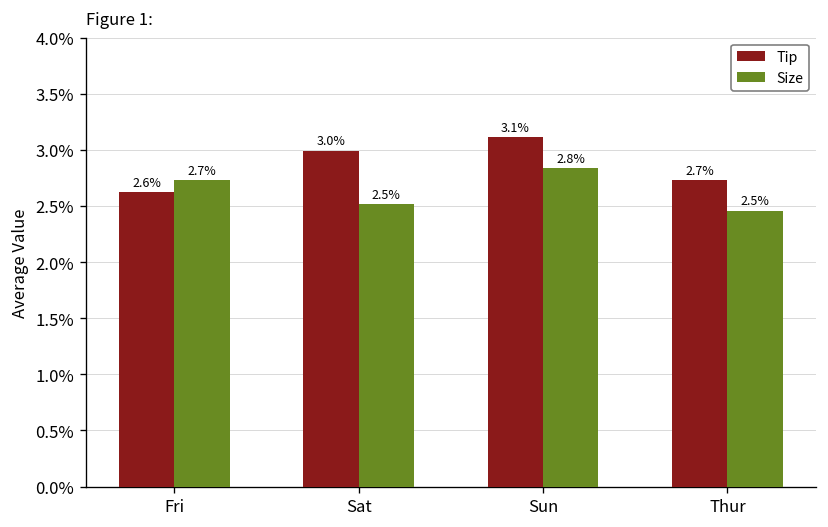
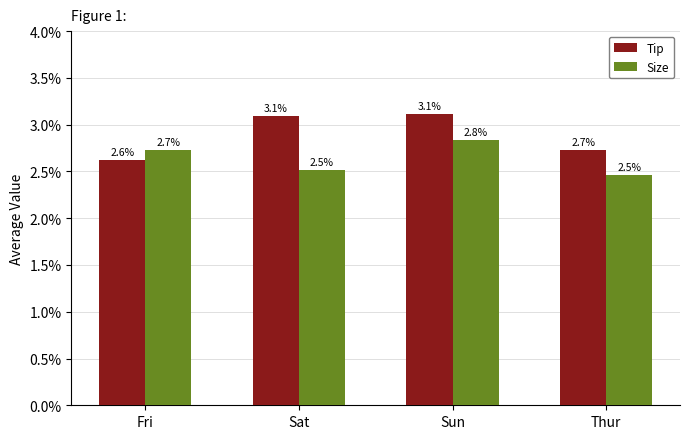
Tip, Sat: 3.0% -> 3.1%
